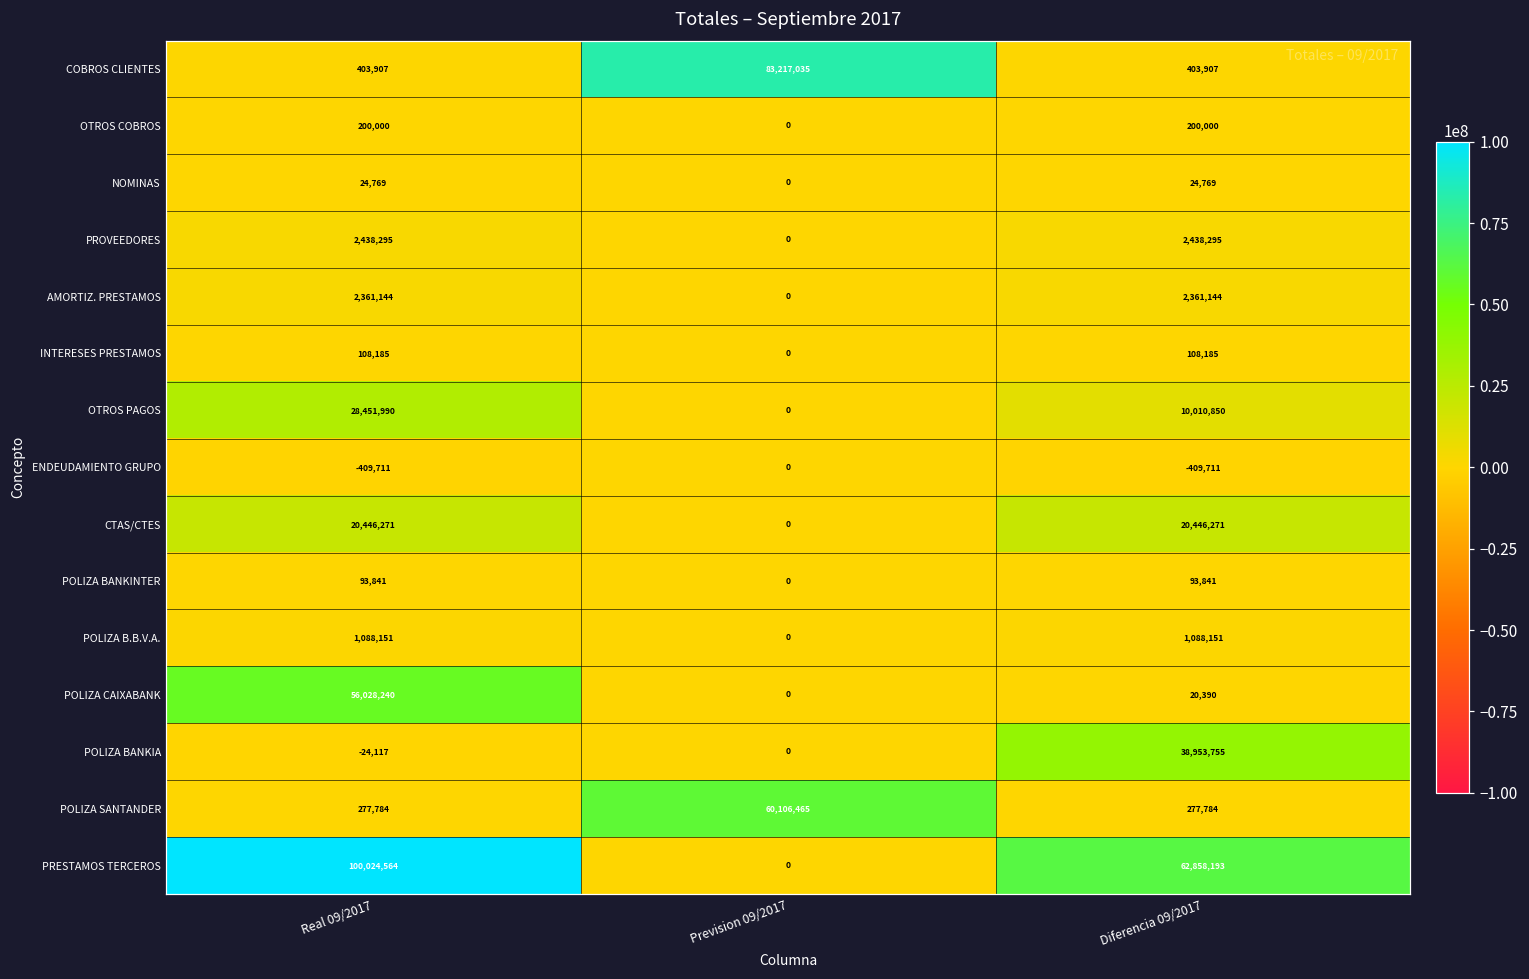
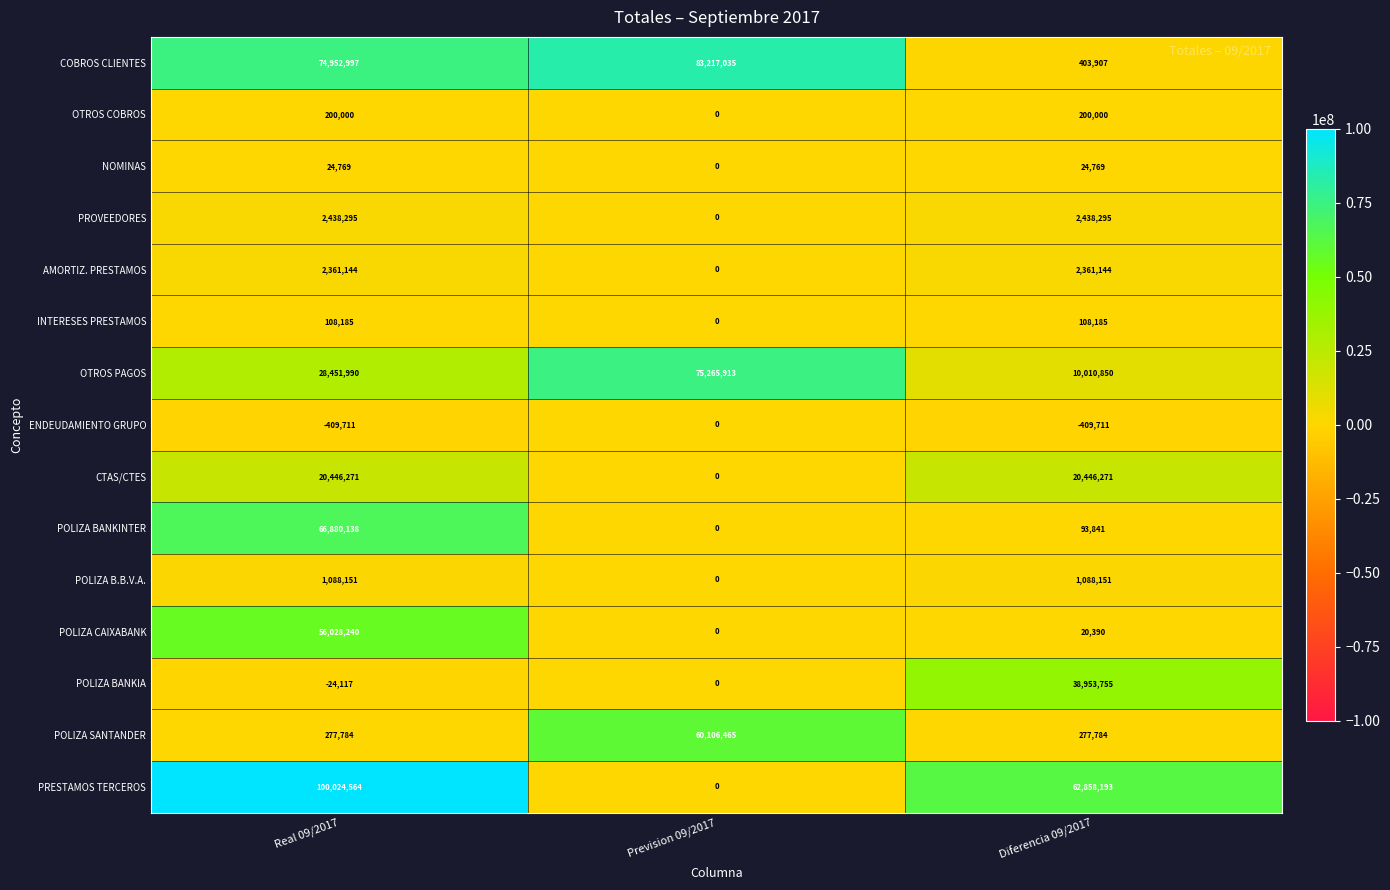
COBROS CLIENTES, Real 09/2017: 403,907 -> 74,952,997
OTROS PAGOS, Prevision 09/2017: 0 -> 75,265,913
POLIZA BANKINTER, Real 09/2017: 93,841 -> 66,880,138
